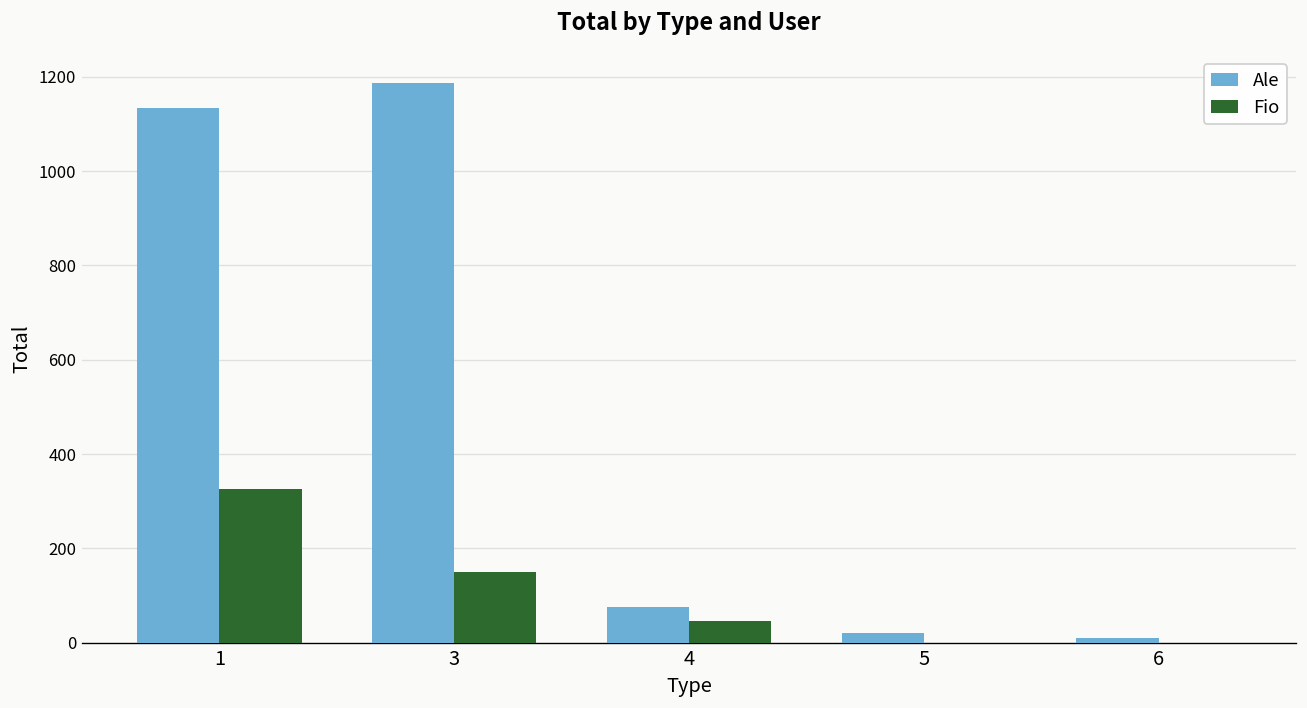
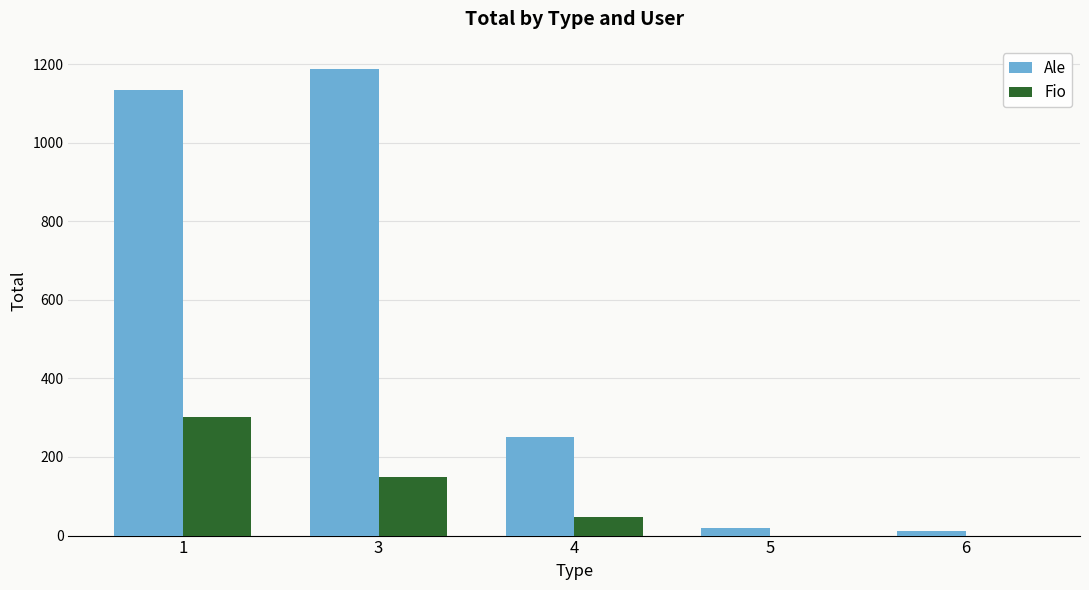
Fio, 1: 330 -> 300
Ale, 4: 80 -> 250
